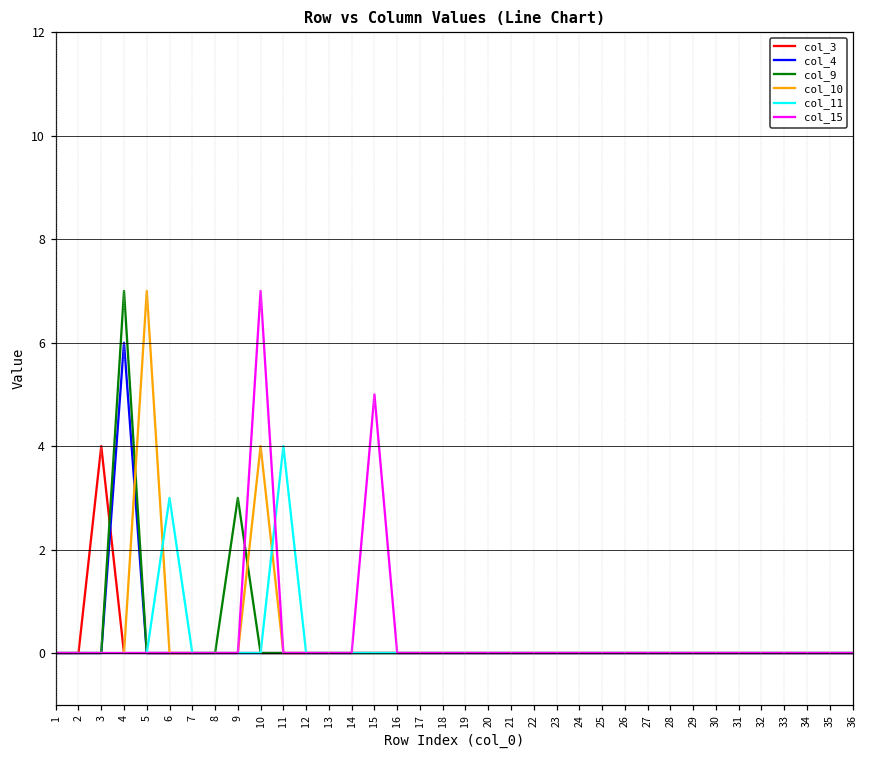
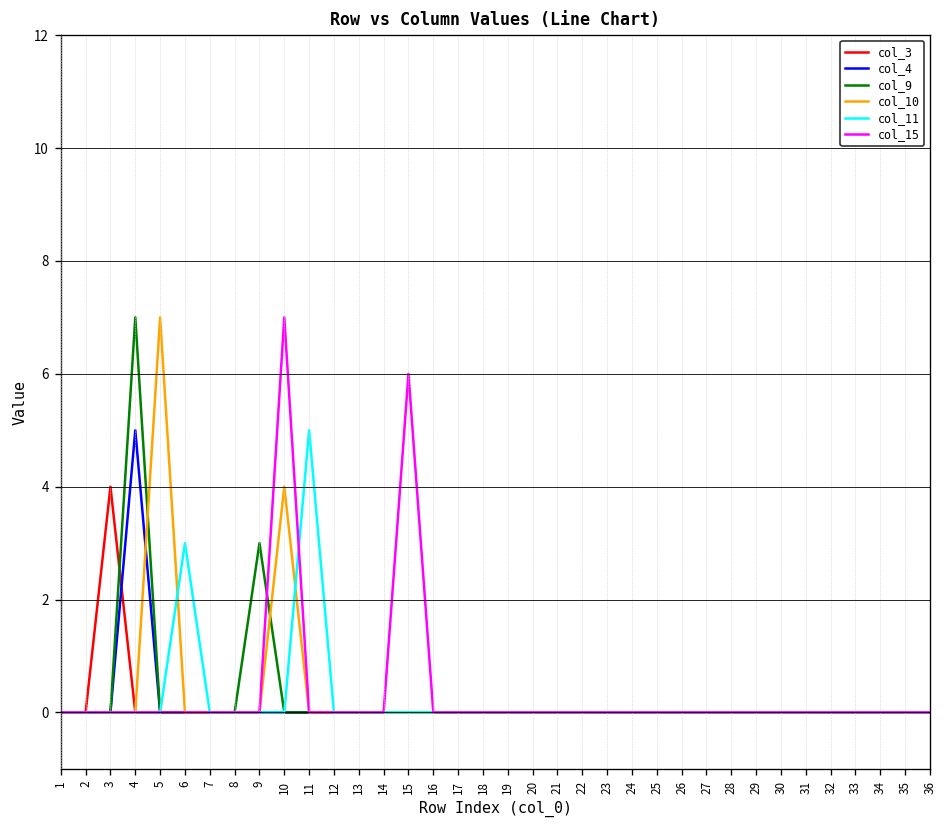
col_4, 4: 6 -> 5
col_11, 11: 4 -> 5
col_15, 15: 5 -> 6
